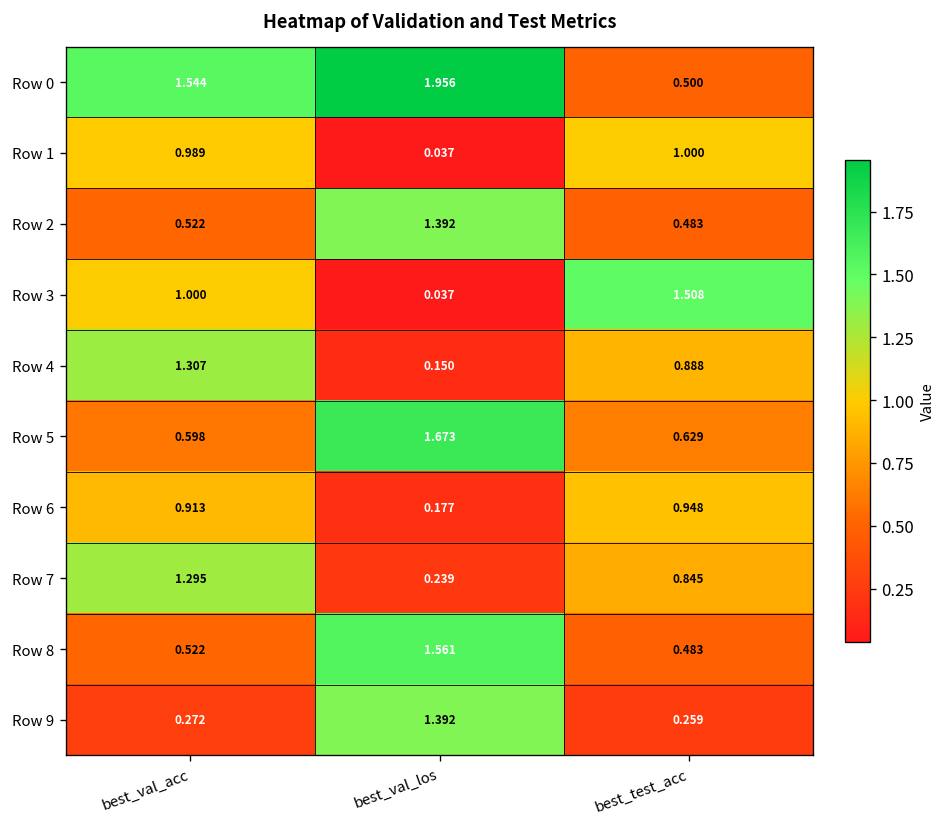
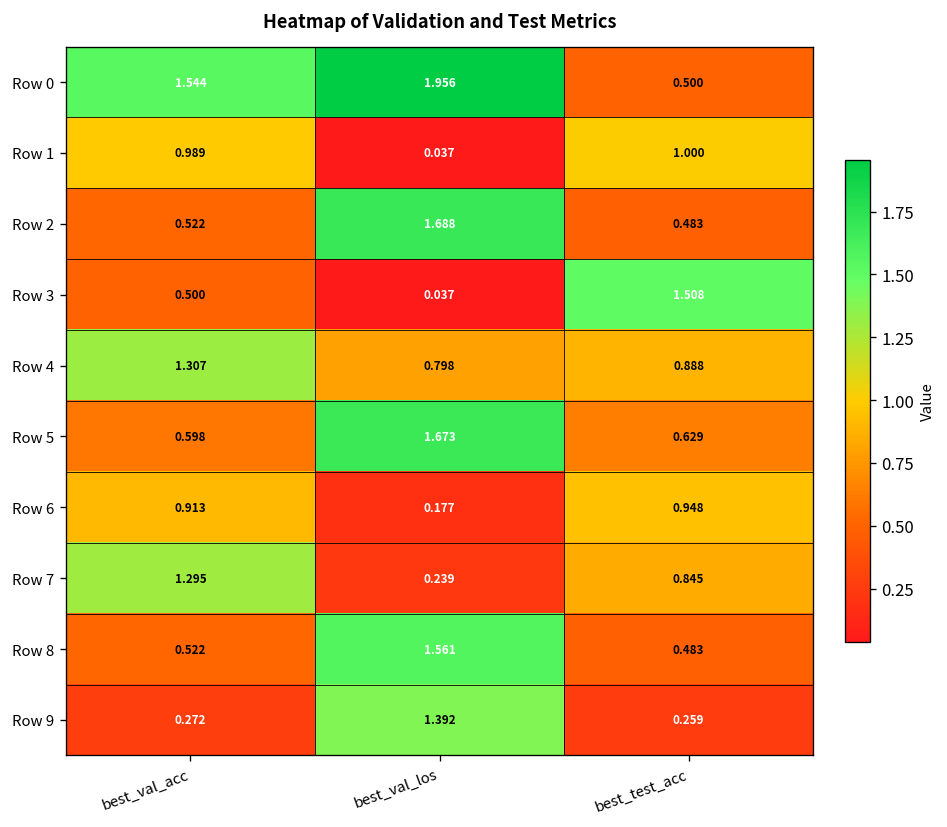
Row 2, best_val_los: 1.392 -> 1.688
Row 3, best_val_acc: 1.000 -> 0.500
Row 4, best_val_los: 0.150 -> 0.798
